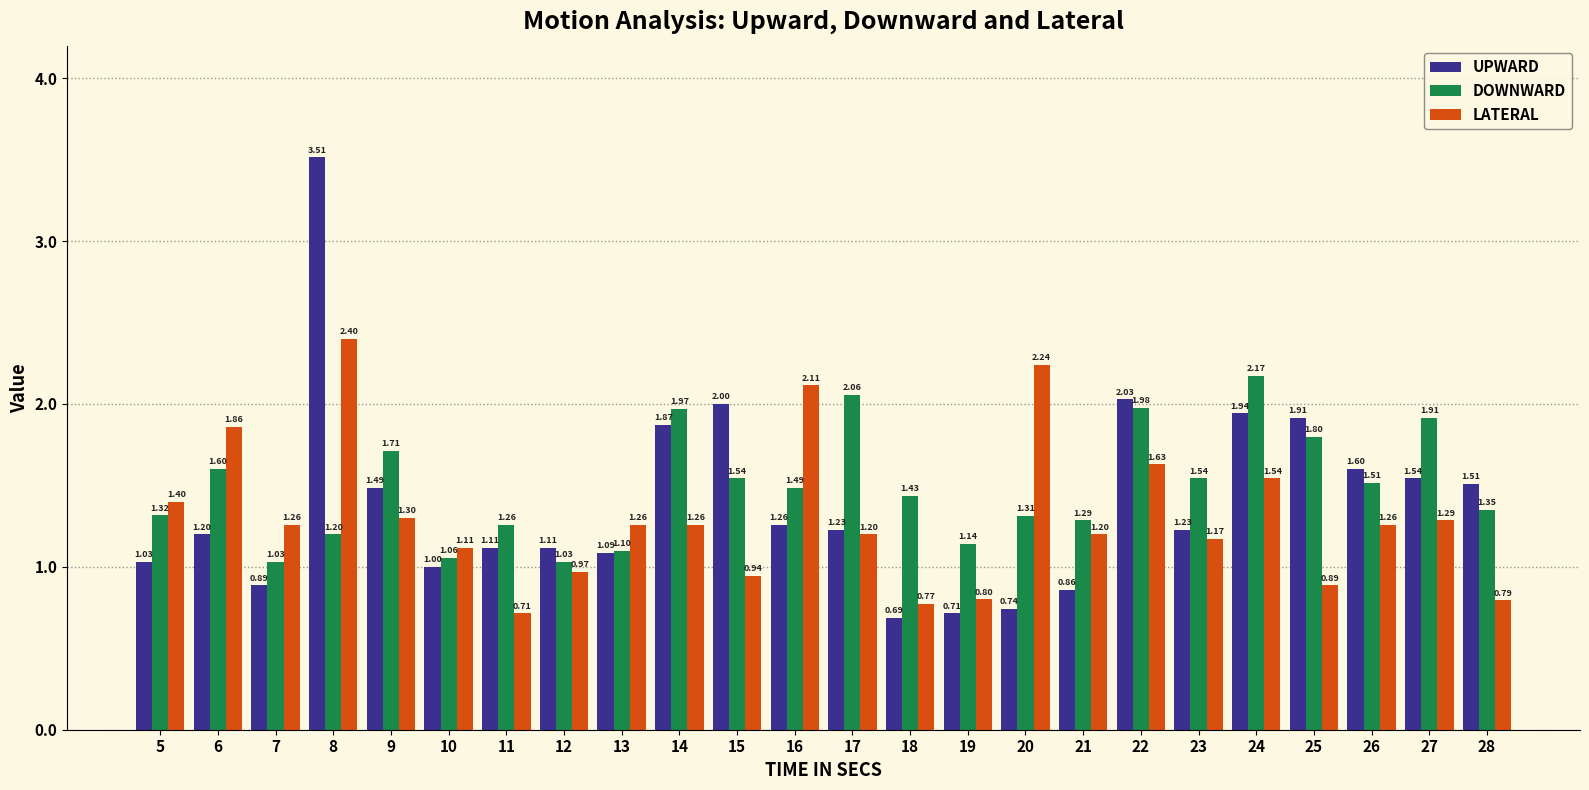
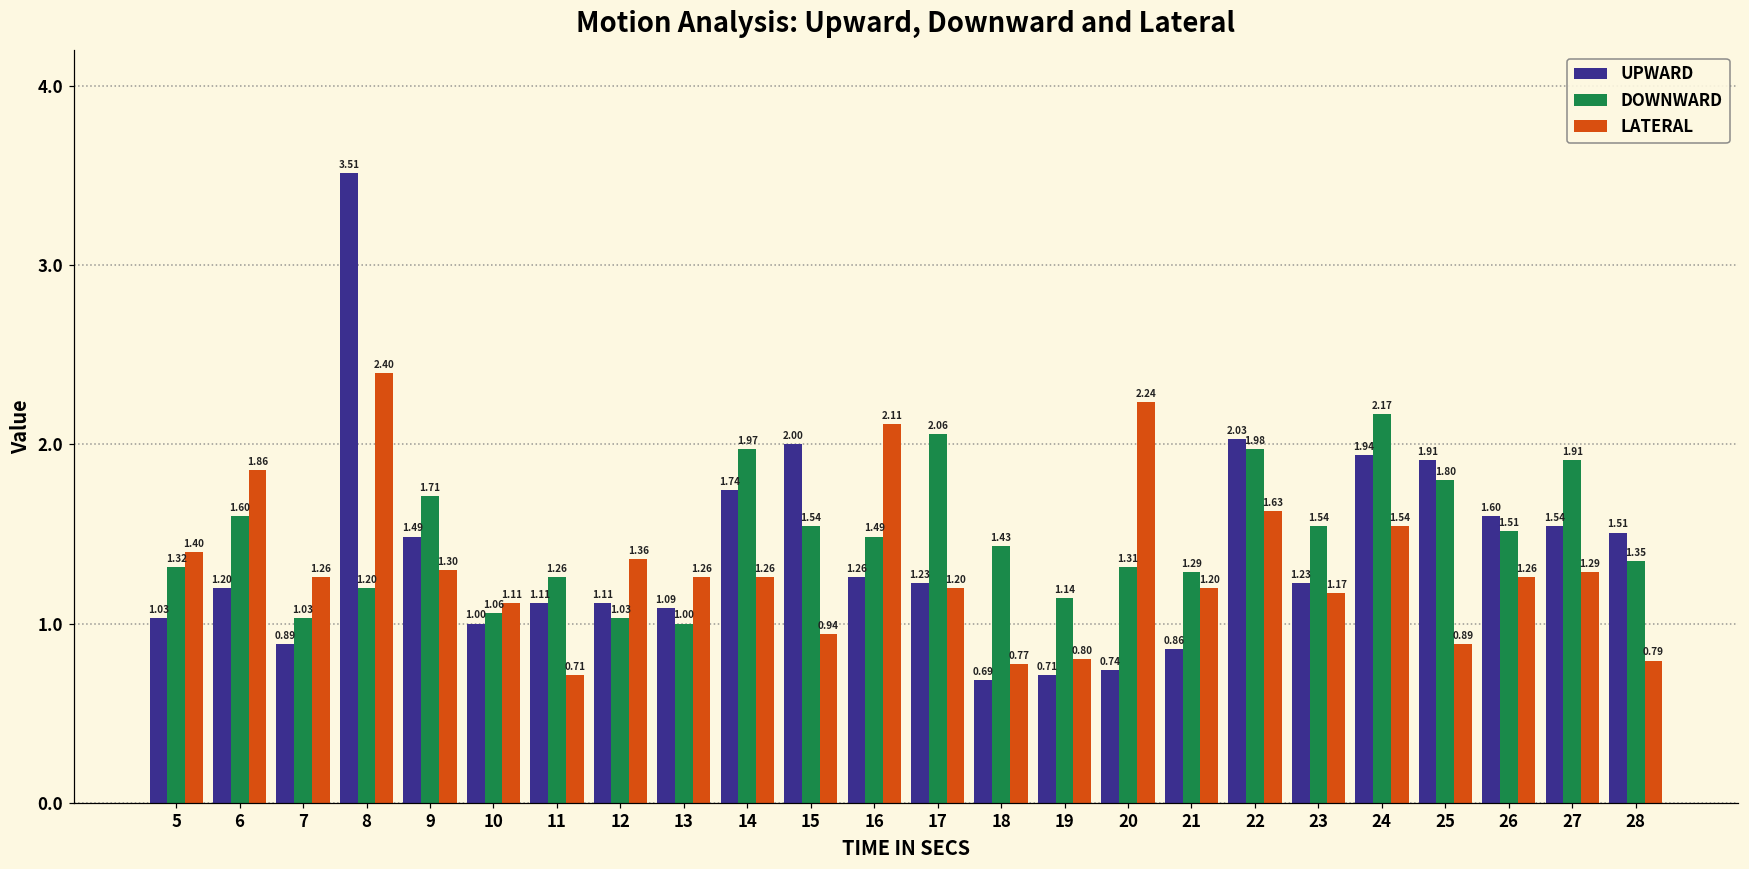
LATERAL, 12: 0.97 -> 1.36
DOWNWARD, 13: 1.10 -> 1.00
UPWARD, 14: 1.87 -> 1.74
